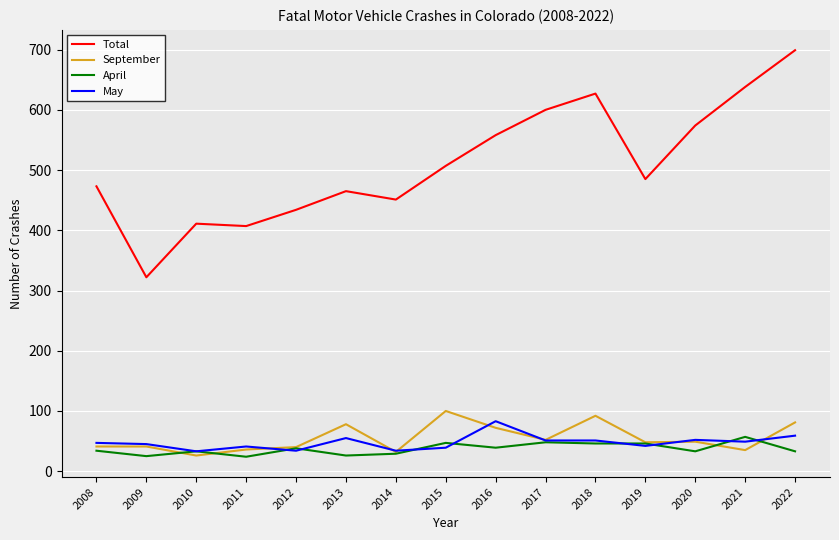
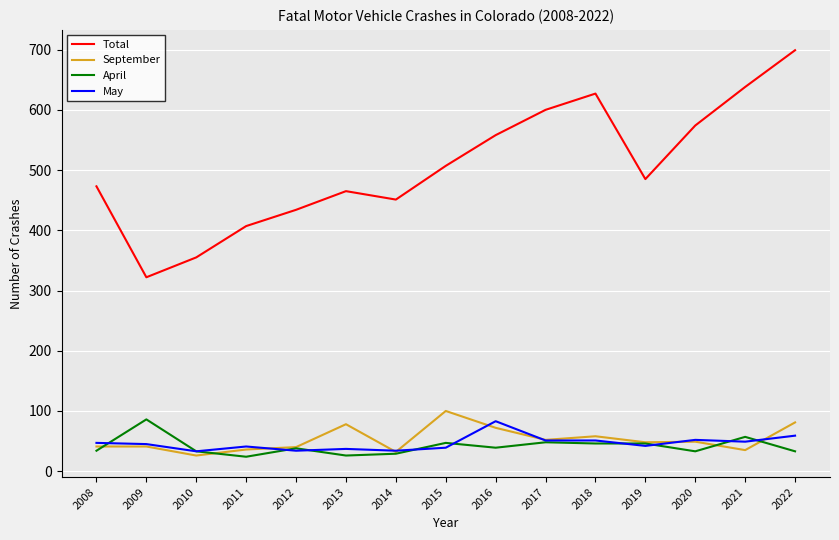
April, 2009: 30 -> 90
Total, 2010: 410 -> 360
May, 2013: 60 -> 40
September, 2018: 90 -> 60
